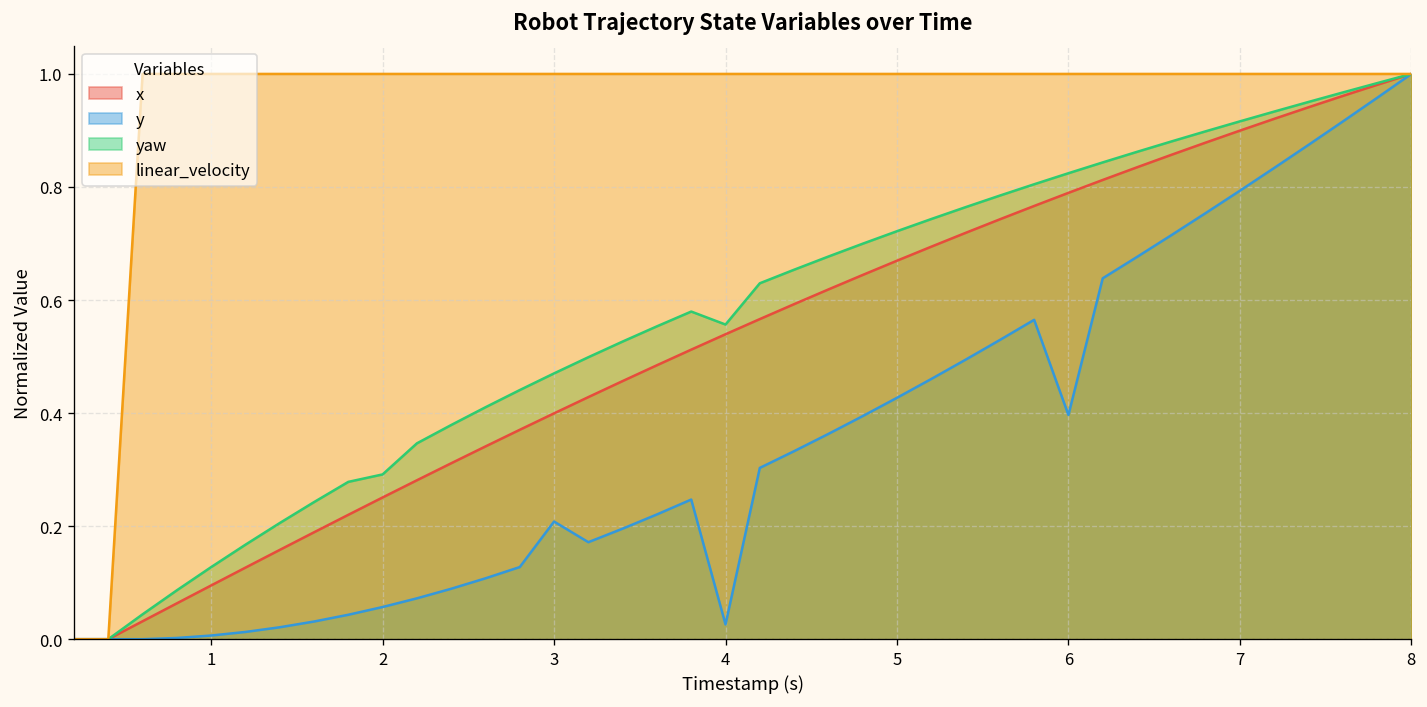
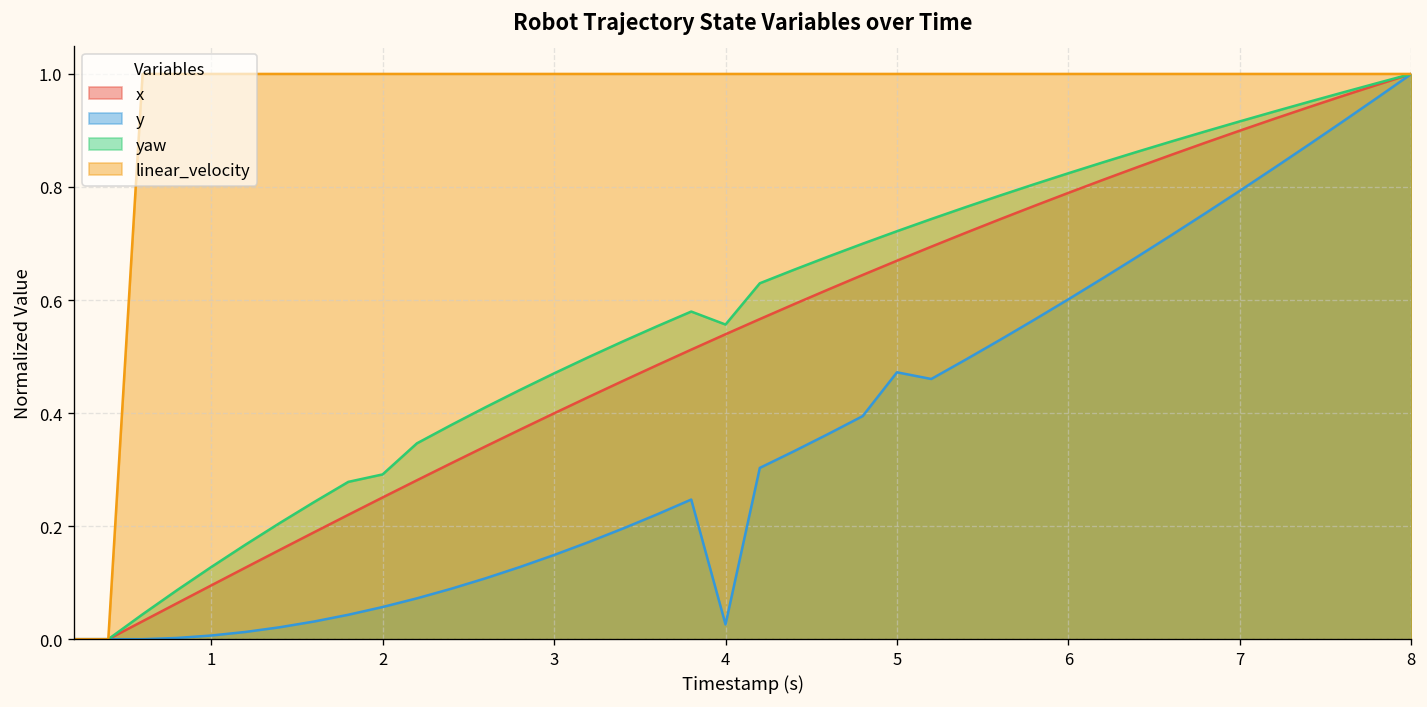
y, 3: 0.21 -> 0.15
y, 5: 0.43 -> 0.47
y, 6: 0.40 -> 0.60
